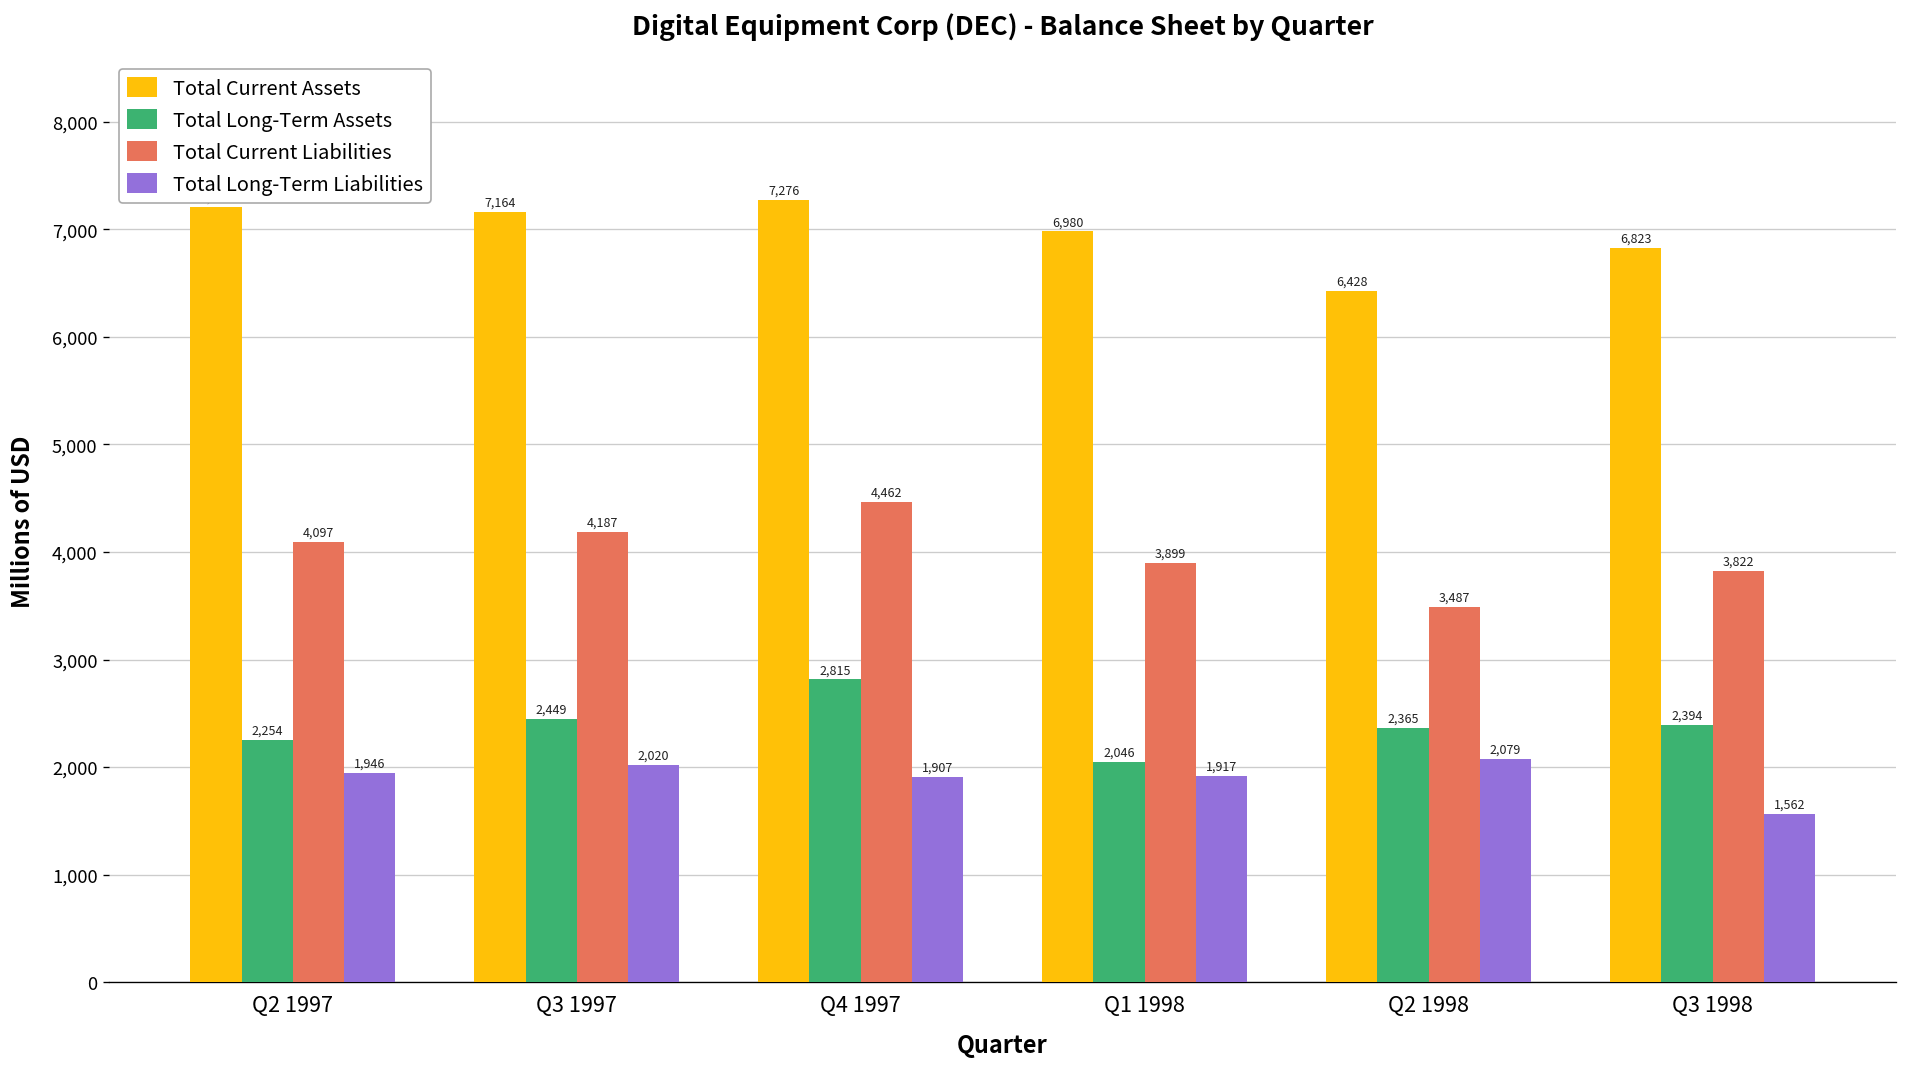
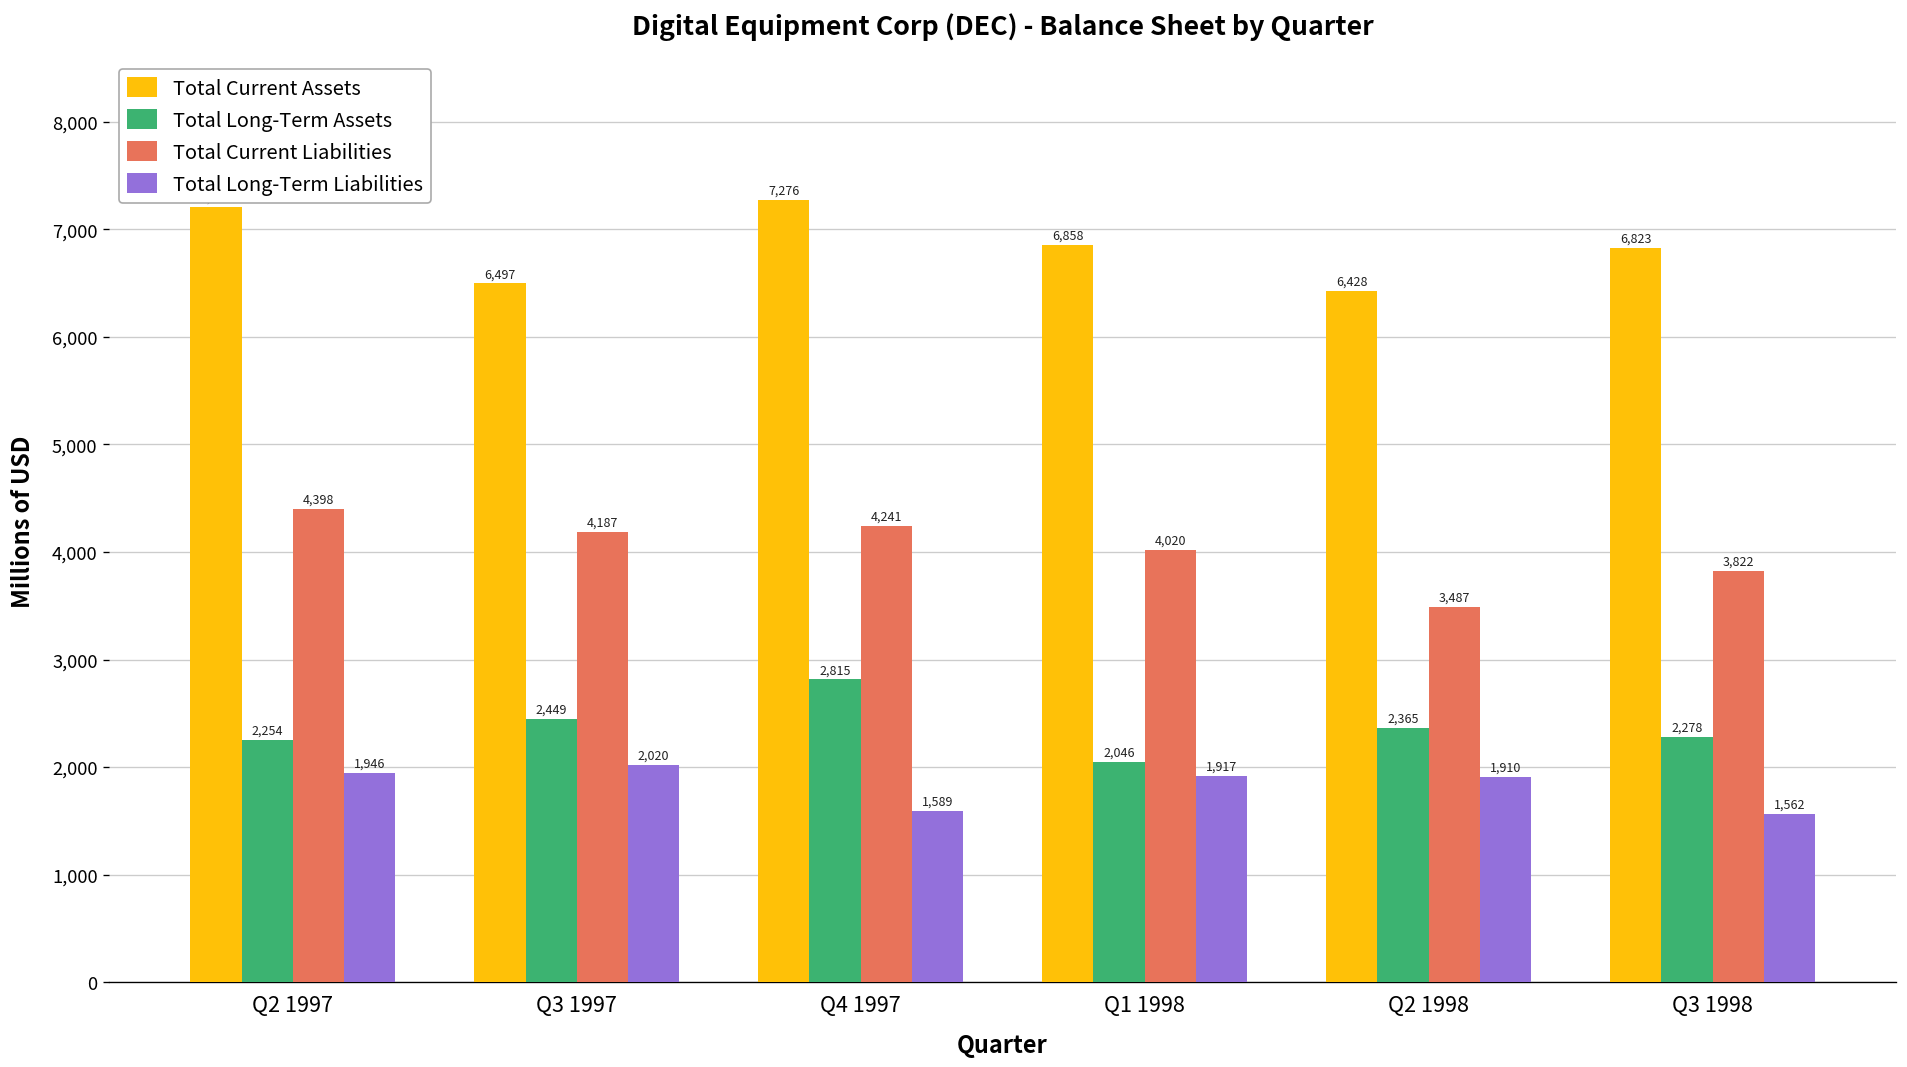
Total Current Liabilities, Q2 1997: 4,097 -> 4,398
Total Current Assets, Q3 1997: 7,164 -> 6,497
Total Current Liabilities, Q4 1997: 4,462 -> 4,241
Total Long-Term Liabilities, Q4 1997: 1,907 -> 1,589
Total Current Assets, Q1 1998: 6,980 -> 6,858
Total Current Liabilities, Q1 1998: 3,899 -> 4,020
Total Long-Term Liabilities, Q2 1998: 2,079 -> 1,910
Total Long-Term Assets, Q3 1998: 2,394 -> 2,278
